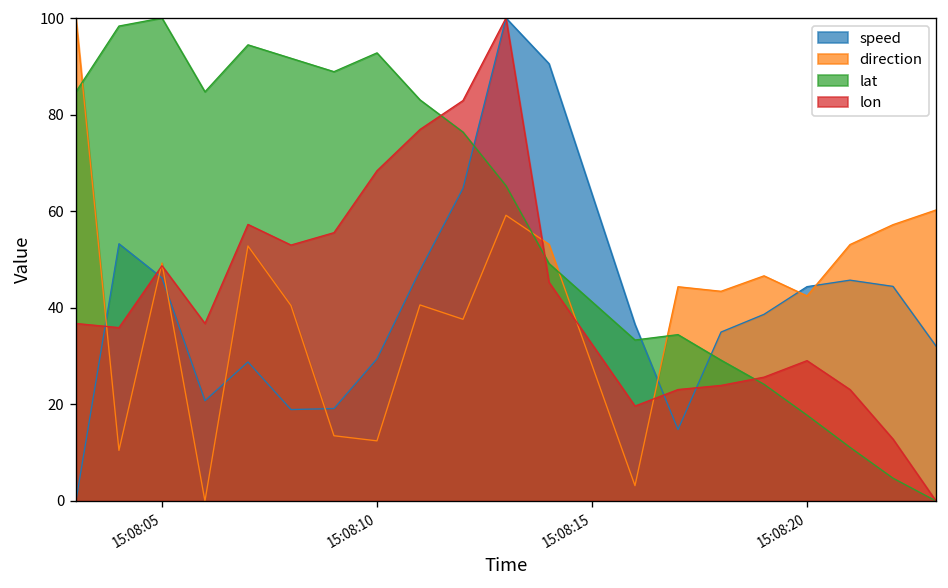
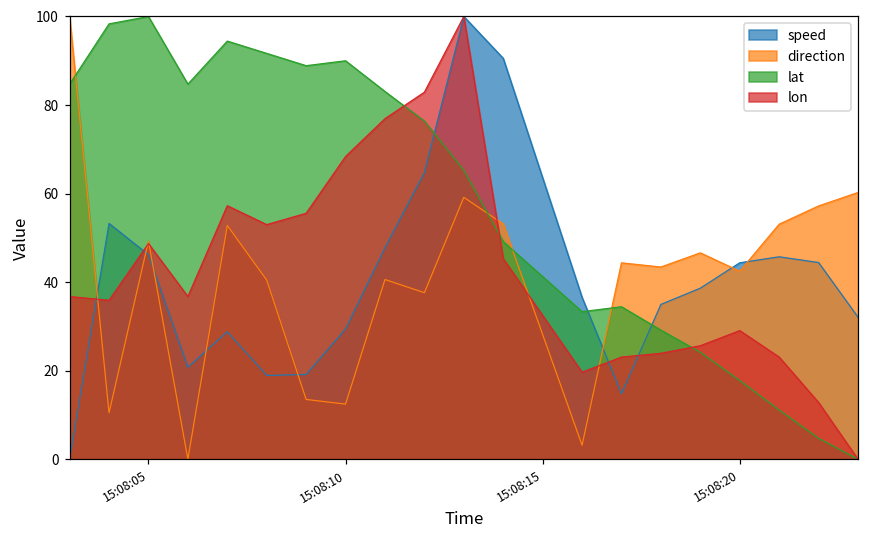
lat, 15:08:10: 93 -> 90
